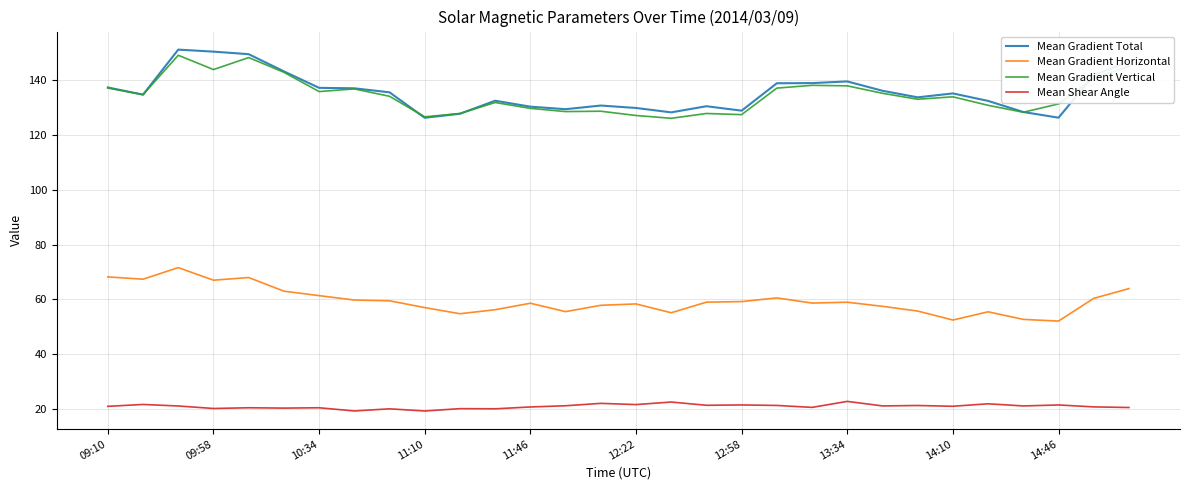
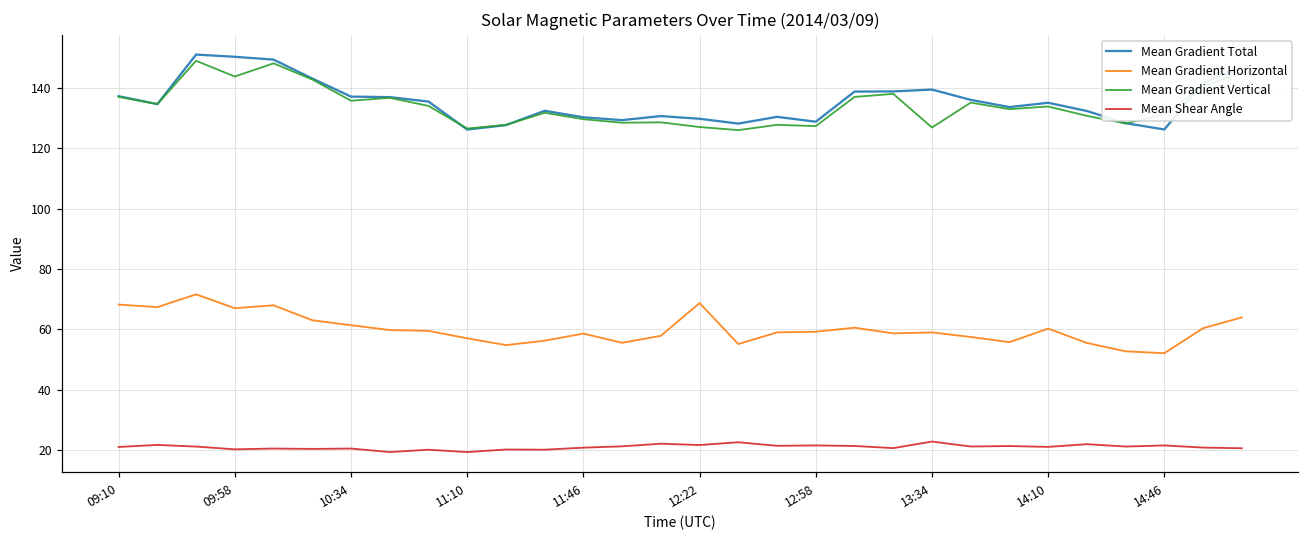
Mean Gradient Horizontal, 12:22: 58 -> 69
Mean Gradient Vertical, 13:34: 138 -> 127
Mean Gradient Horizontal, 14:10: 52 -> 60
